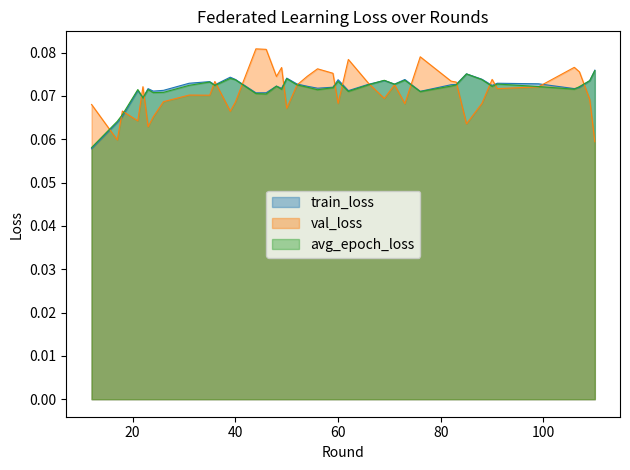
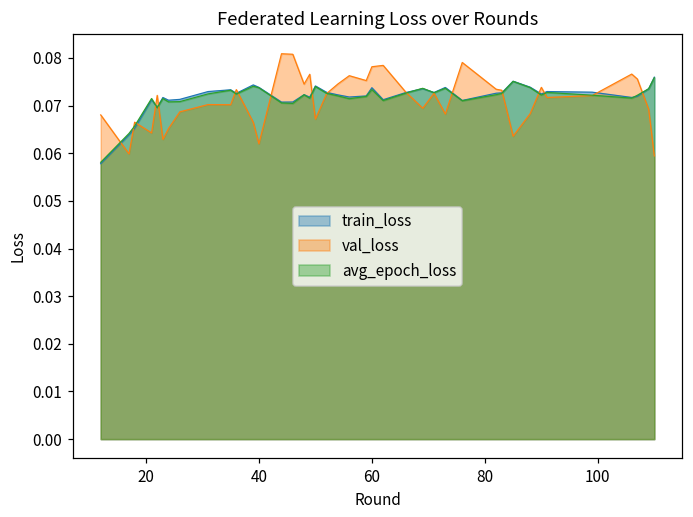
val_loss, 40: 0.069 -> 0.062
val_loss, 60: 0.068 -> 0.078
